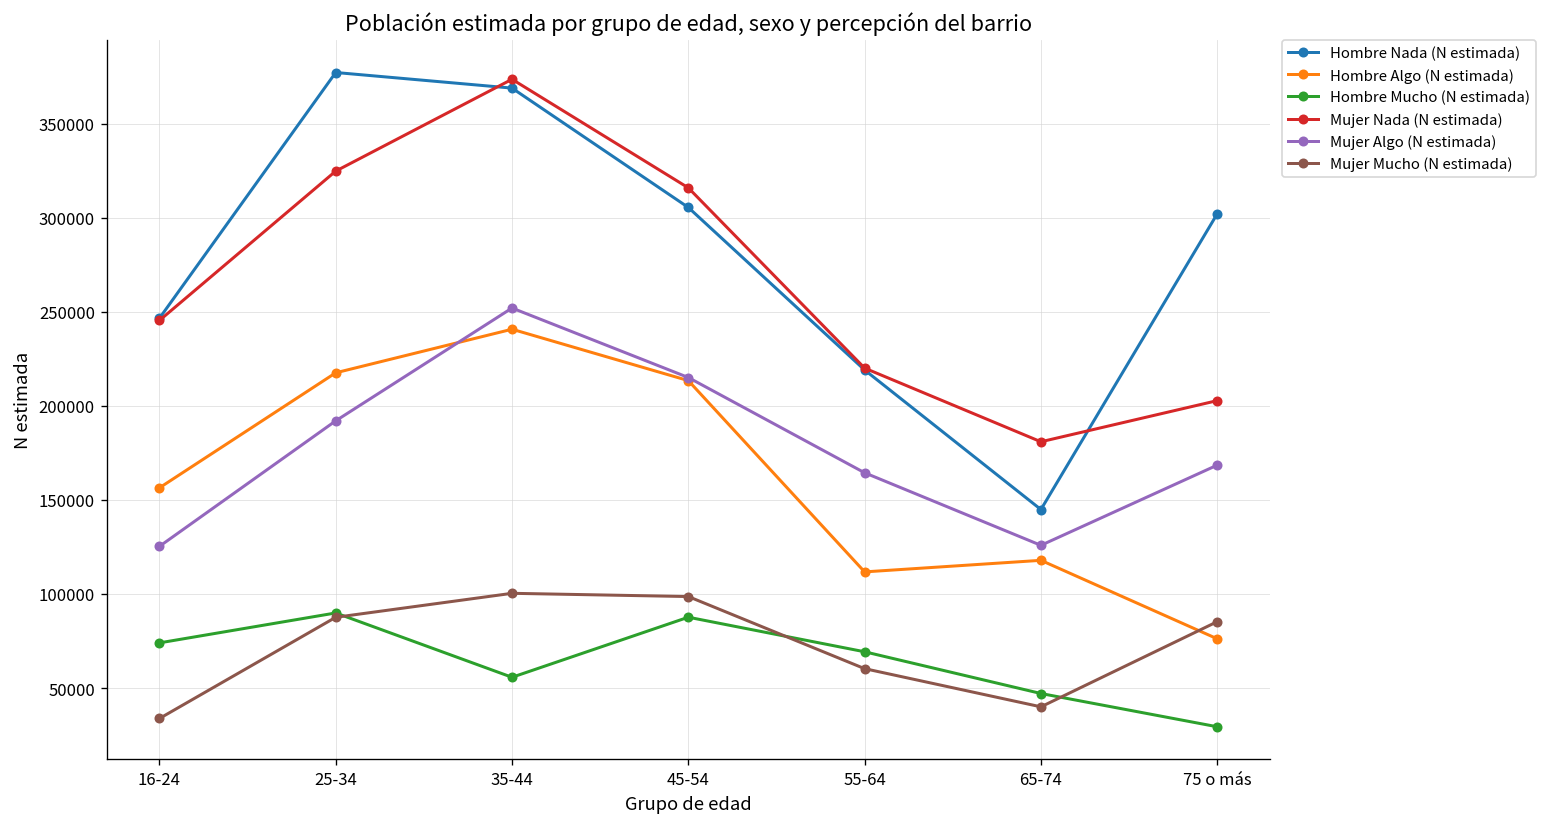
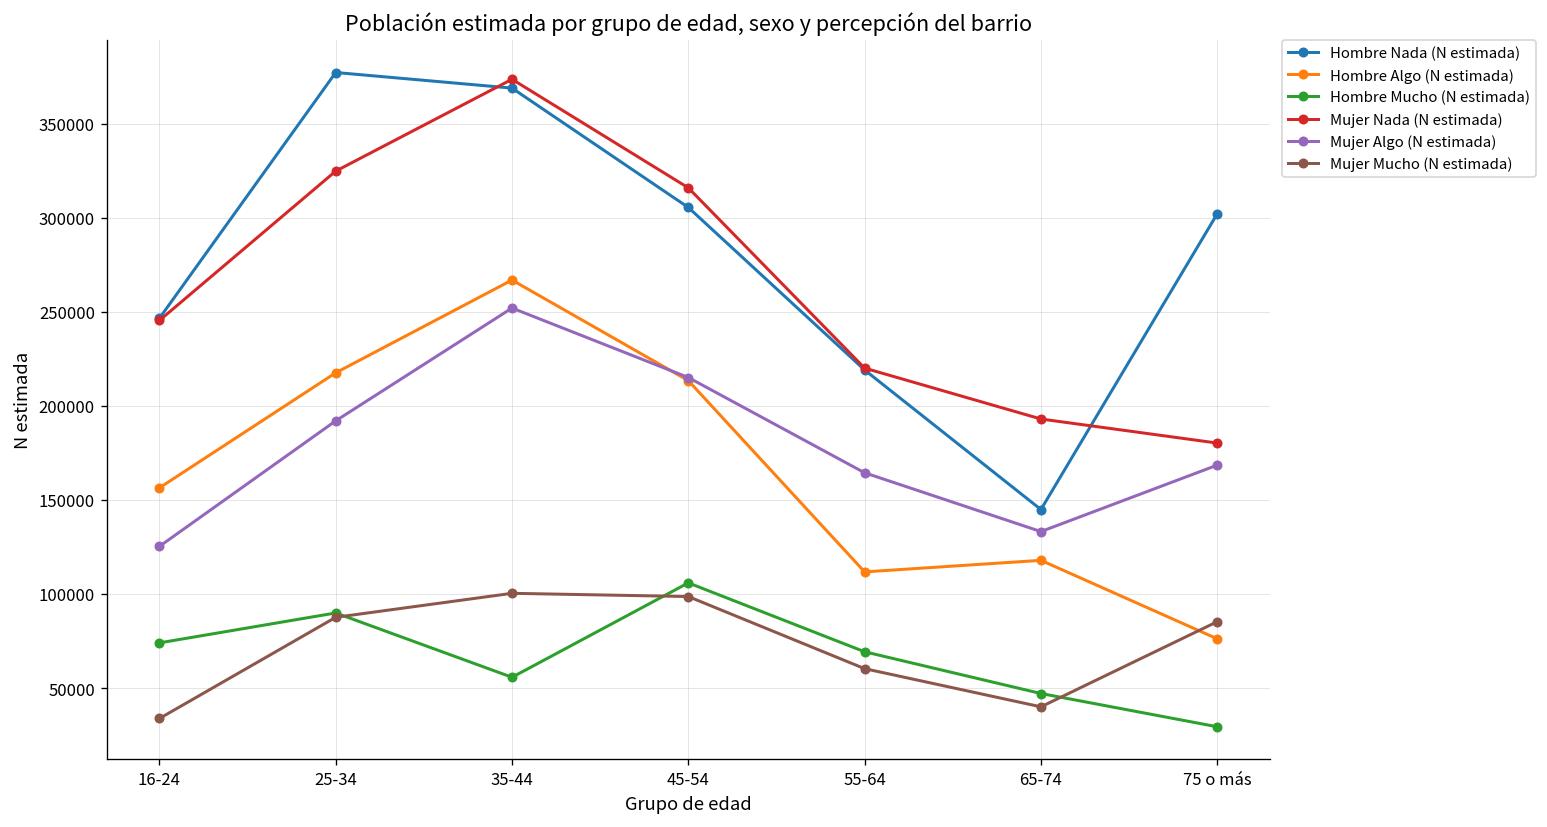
Hombre Algo (N estimada), 35-44: 241000 -> 267000
Hombre Mucho (N estimada), 45-54: 88000 -> 106000
Mujer Nada (N estimada), 65-74: 181000 -> 193000
Mujer Algo (N estimada), 65-74: 126000 -> 133000
Mujer Nada (N estimada), 75 o más: 203000 -> 180000
